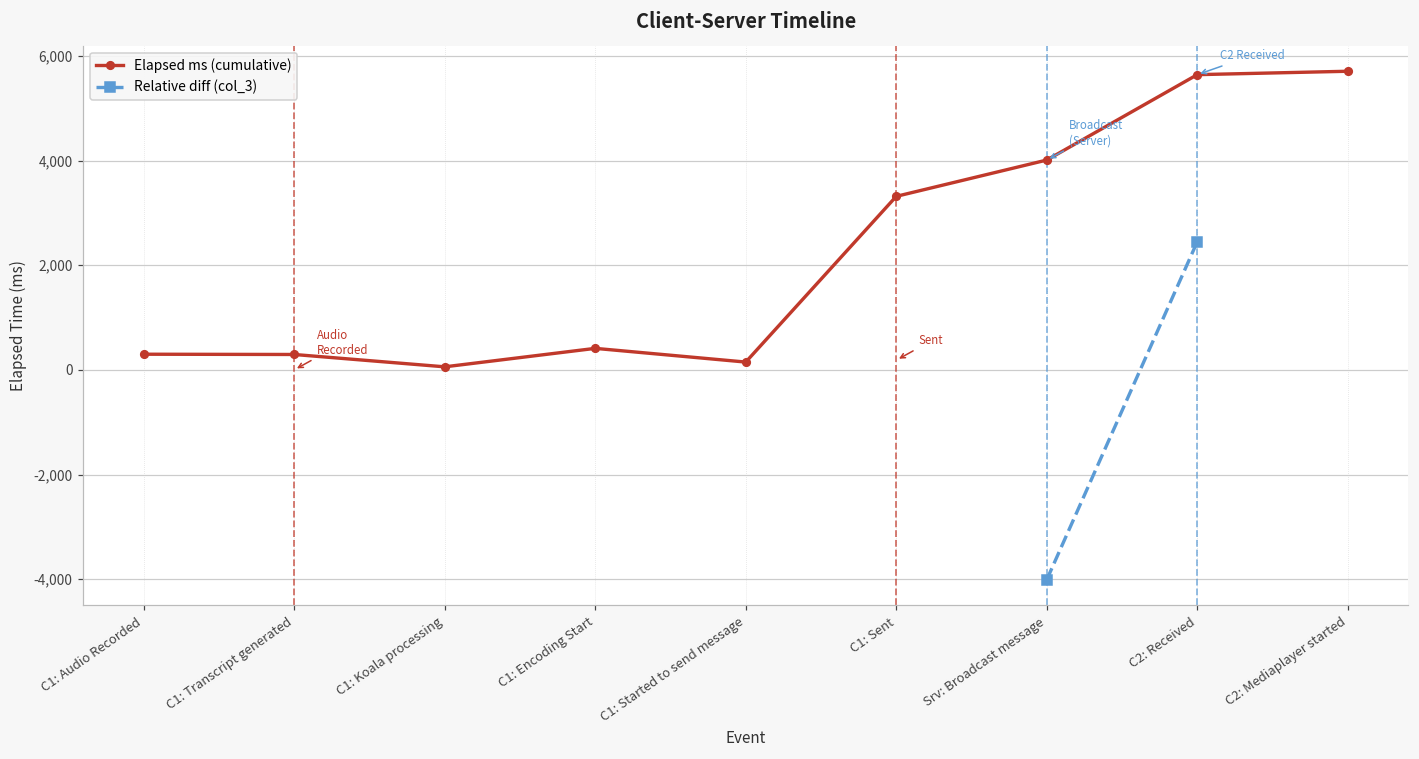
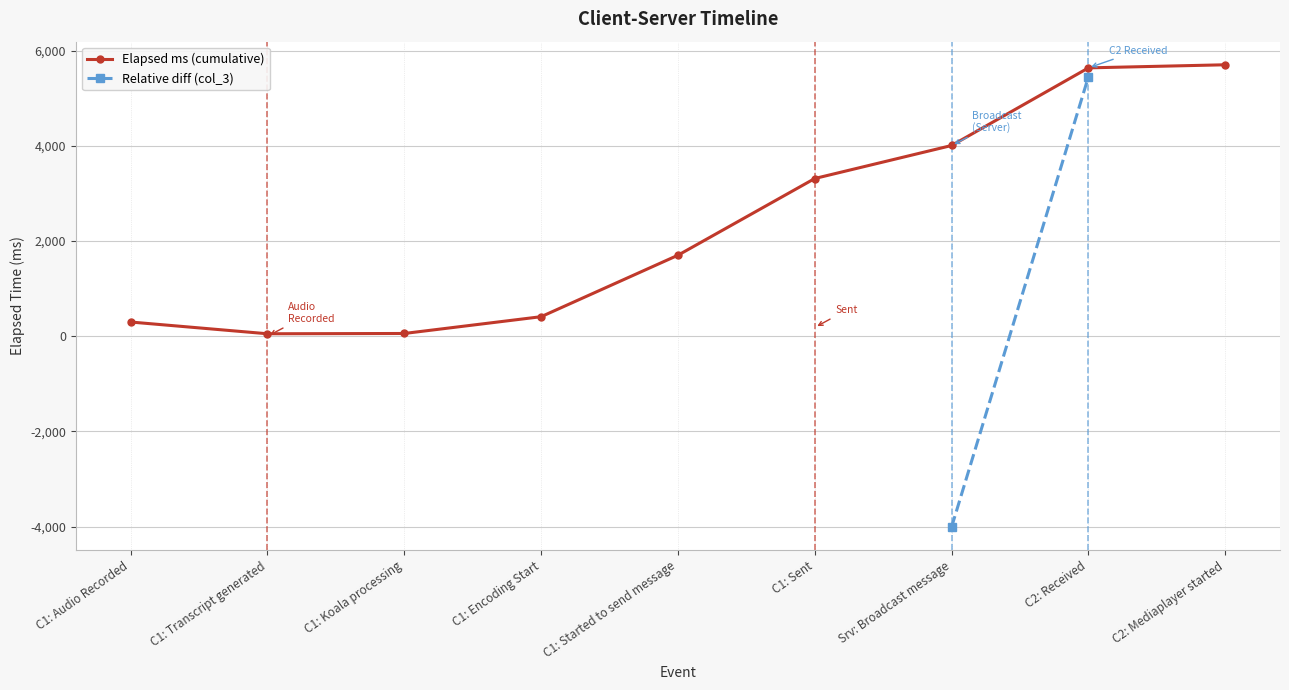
Elapsed ms (cumulative), C1: Transcript generated: 300 -> 100
Elapsed ms (cumulative), C1: Started to send message: 100 -> 1,700
Relative diff (col_3), C2: Received: 2,400 -> 5,500
